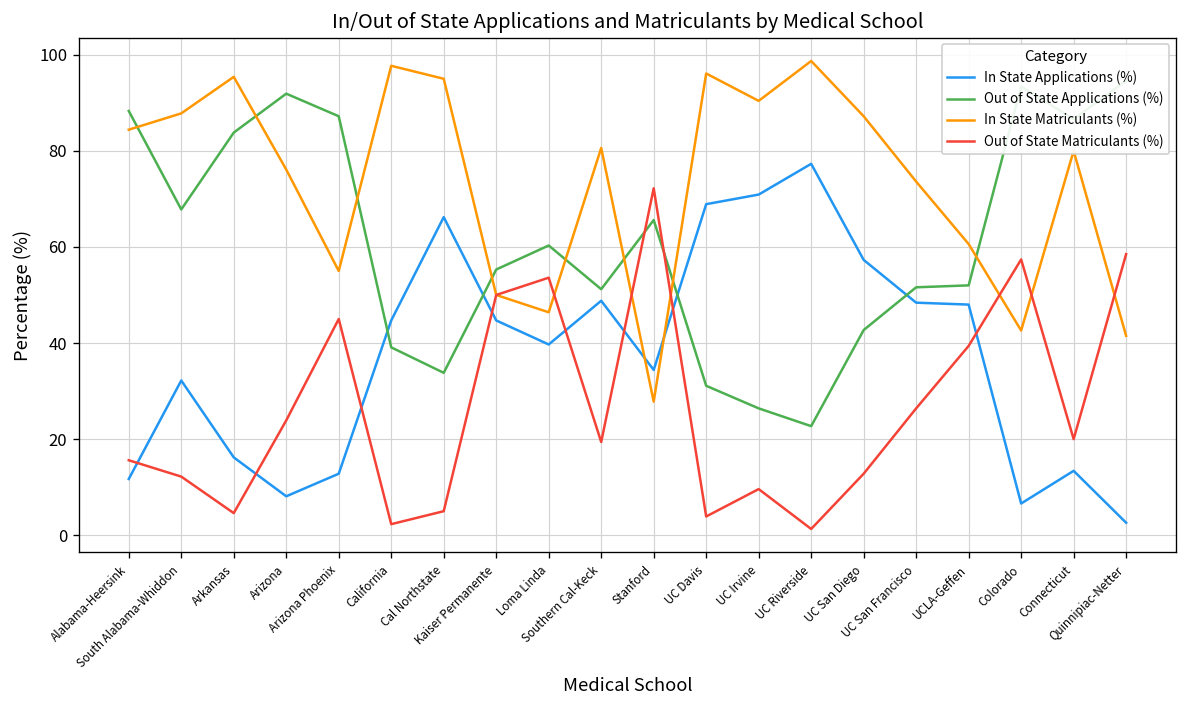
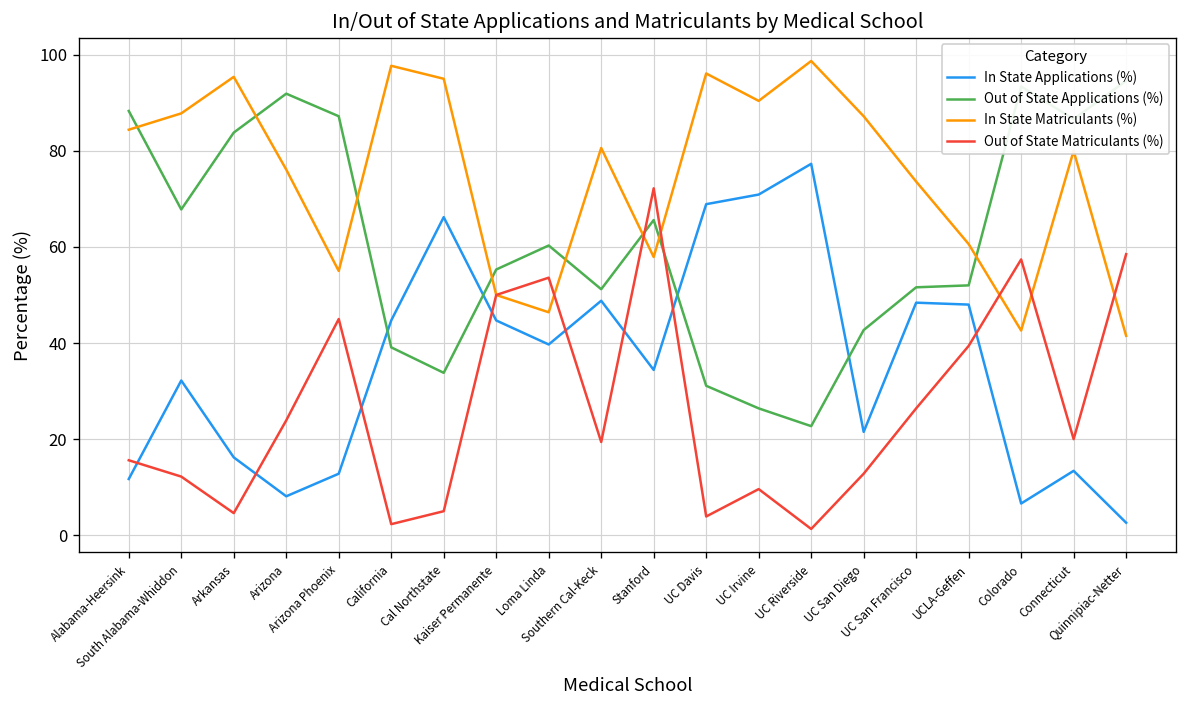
In State Matriculants (%), Stanford: 28 -> 58
In State Applications (%), UC San Diego: 57 -> 22
